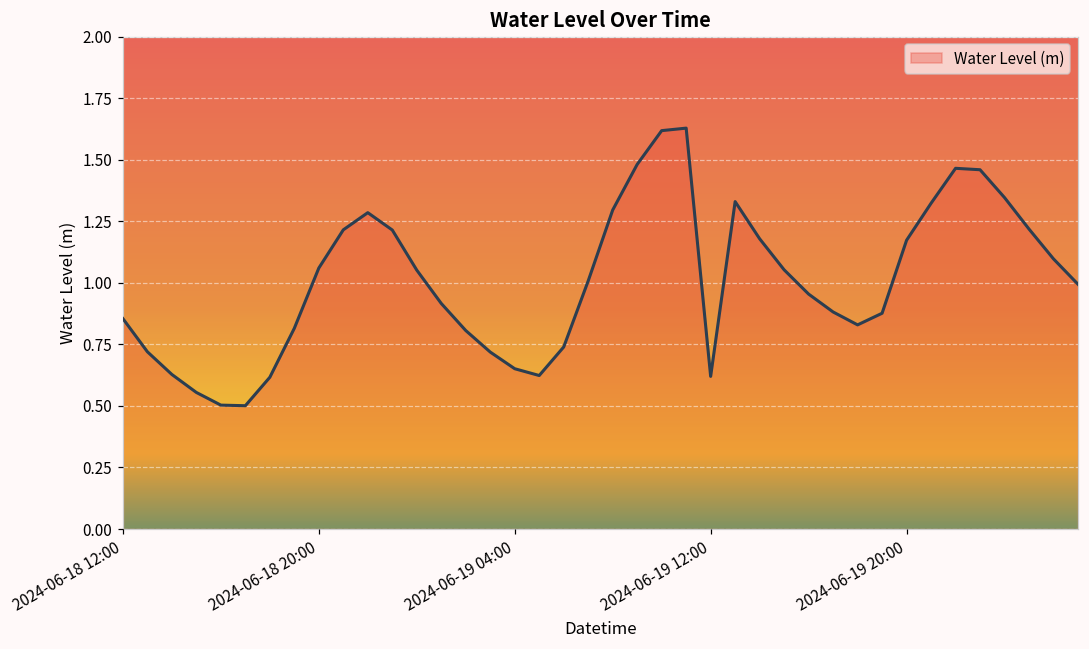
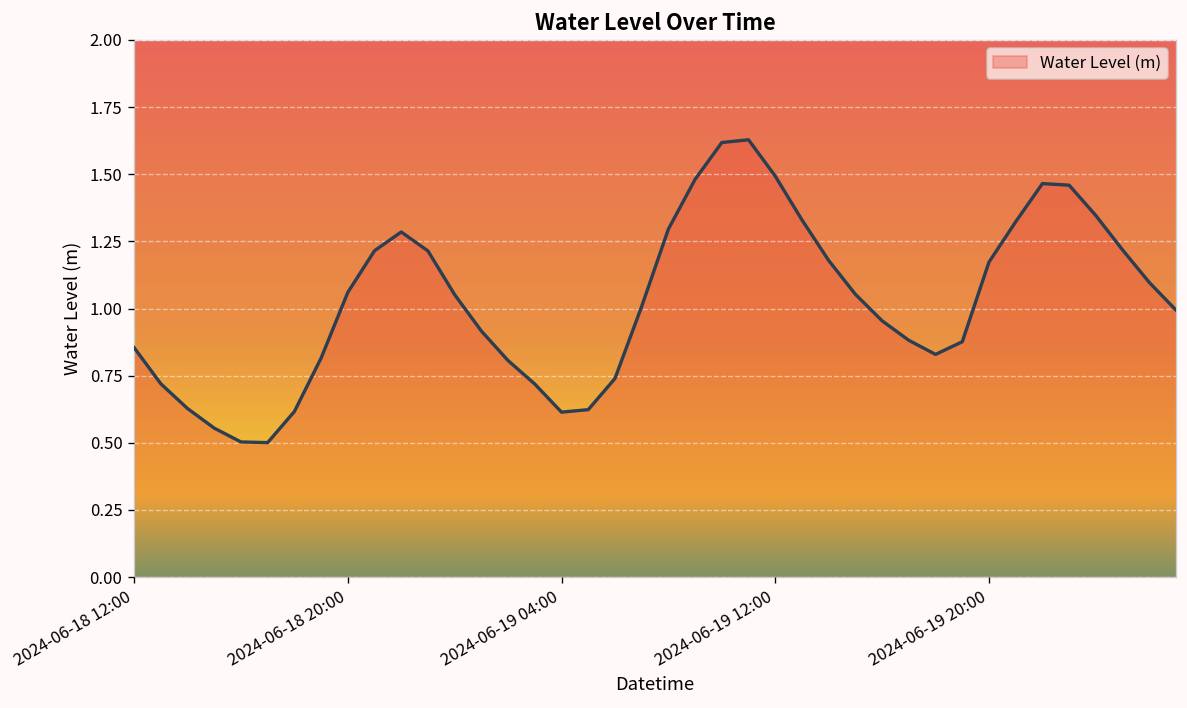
2024-06-19 04:00: 0.65 -> 0.61
2024-06-19 12:00: 0.62 -> 1.49
